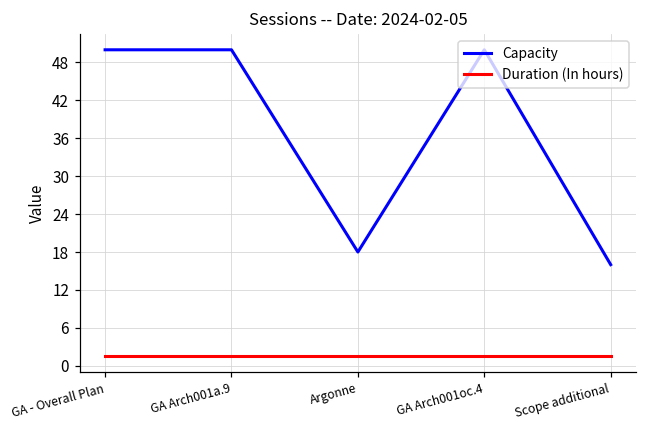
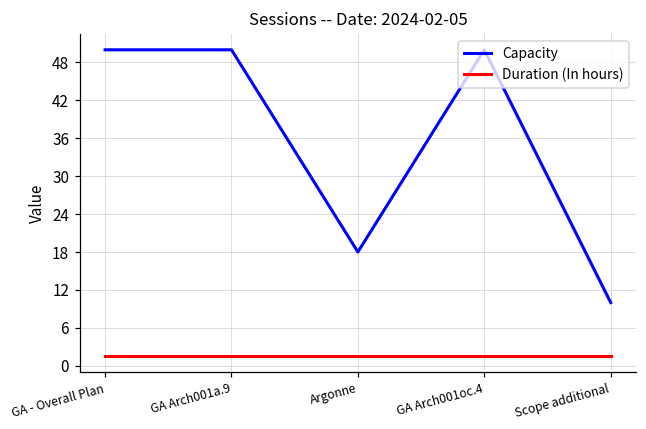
Capacity, Scope additional: 16 -> 10
